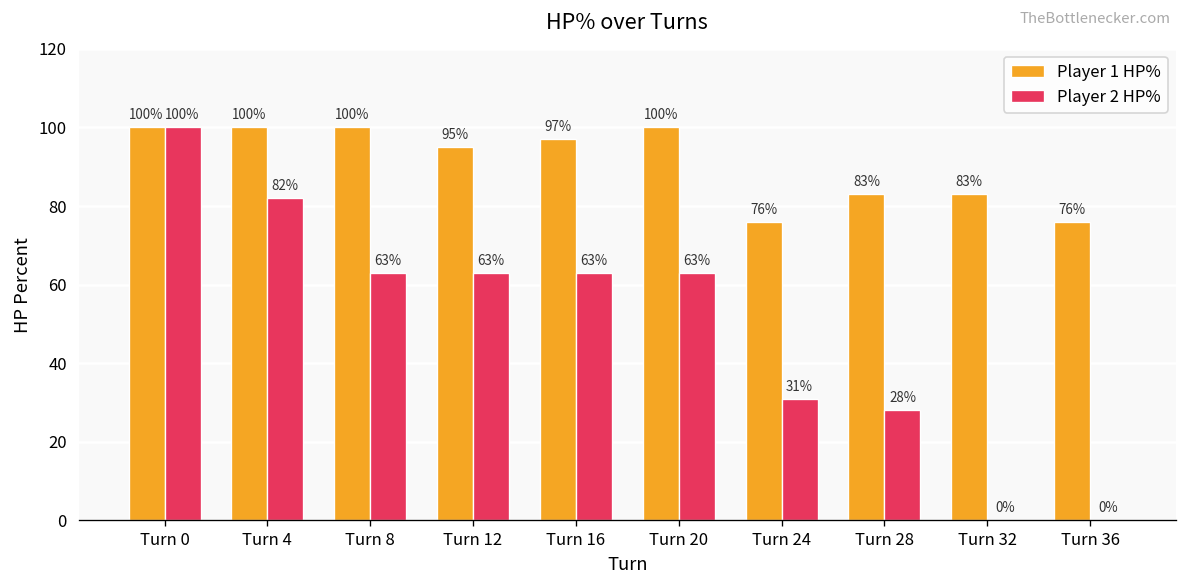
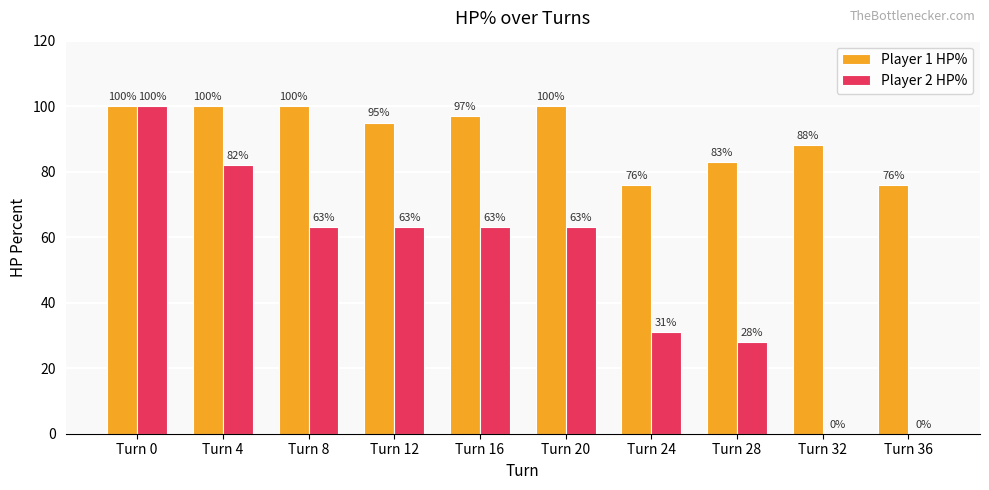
Player 1 HP%, Turn 32: 83% -> 88%
